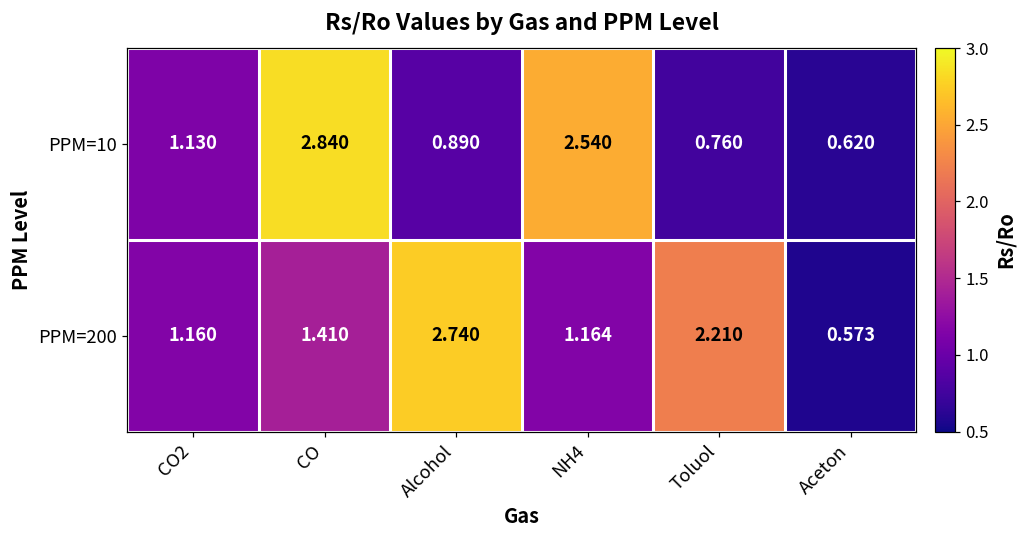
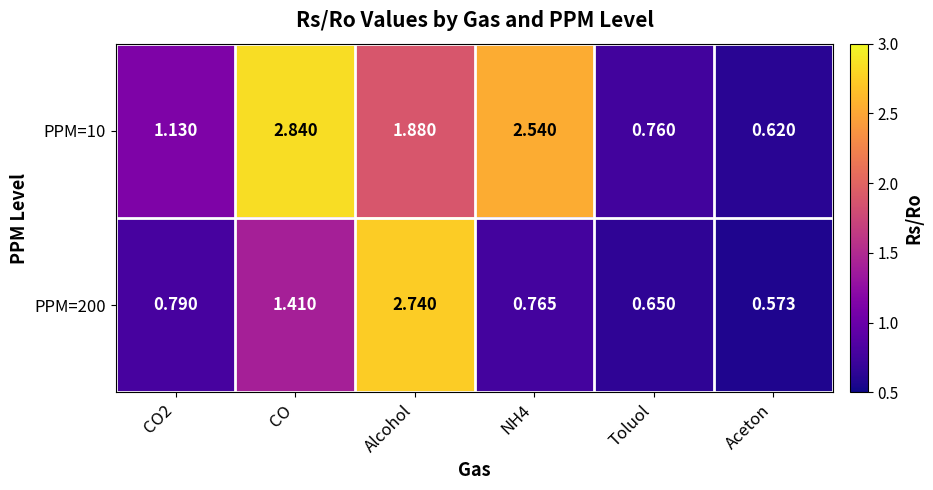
PPM=10, Alcohol: 0.890 -> 1.880
PPM=200, CO2: 1.160 -> 0.790
PPM=200, NH4: 1.164 -> 0.765
PPM=200, Toluol: 2.210 -> 0.650
